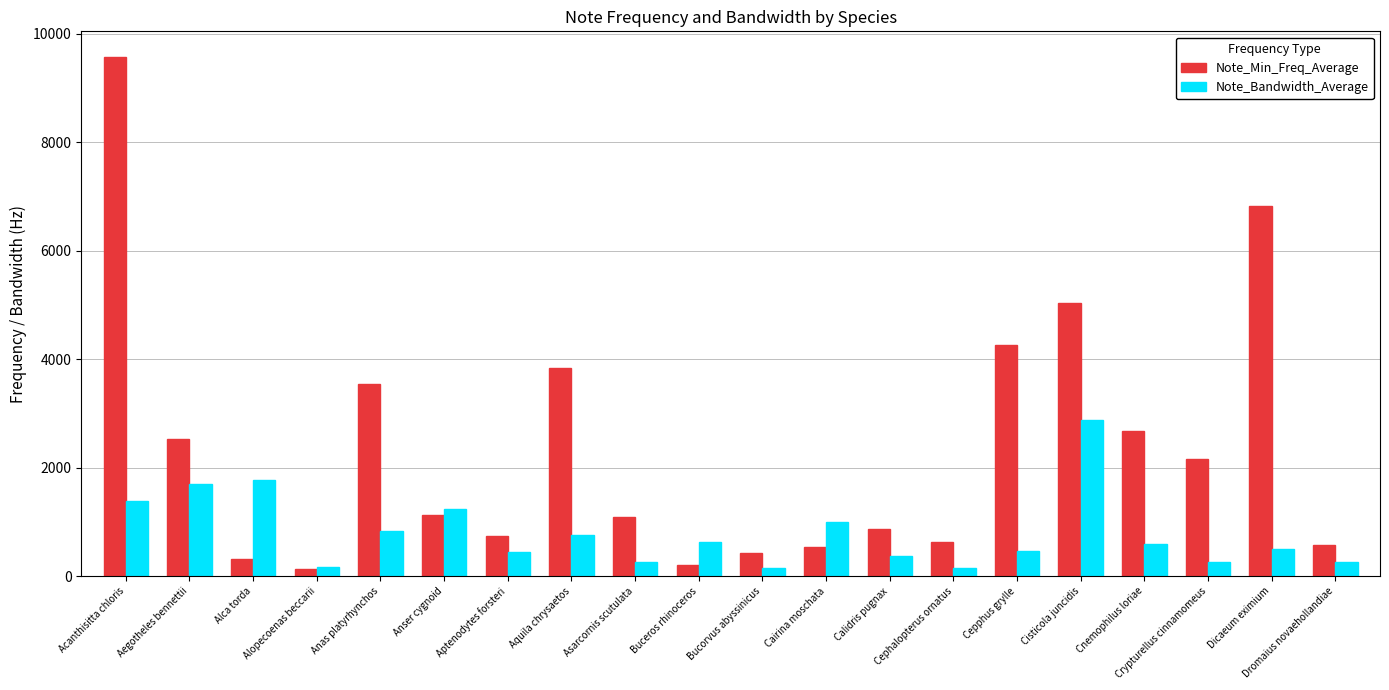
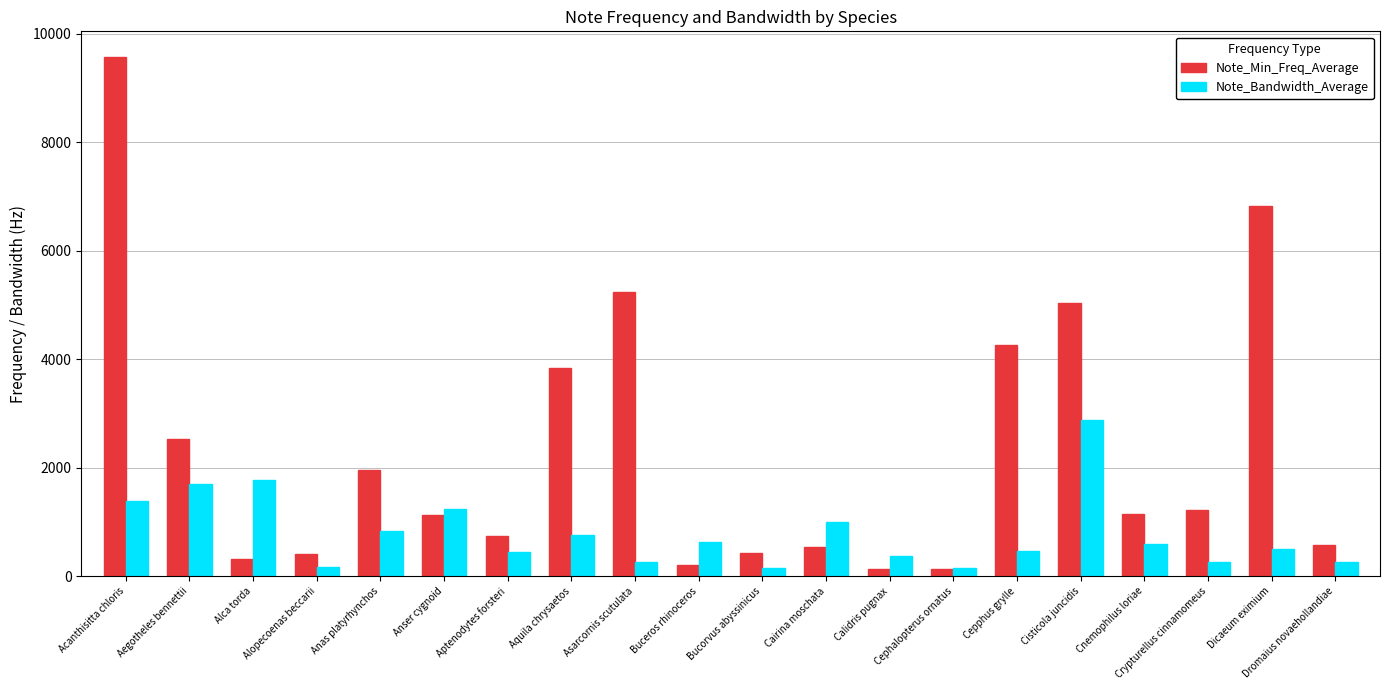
Note_Min_Freq_Average, Alopecoenas beccarii: 100 -> 400
Note_Min_Freq_Average, Anas platyrhynchos: 3500 -> 2000
Note_Min_Freq_Average, Asarcornis scutulata: 1100 -> 5200
Note_Min_Freq_Average, Calidris pugnax: 900 -> 100
Note_Min_Freq_Average, Cephalopterus ornatus: 600 -> 100
Note_Min_Freq_Average, Cnemophilus loriae: 2700 -> 1100
Note_Min_Freq_Average, Crypturellus cinnamomeus: 2200 -> 1200
